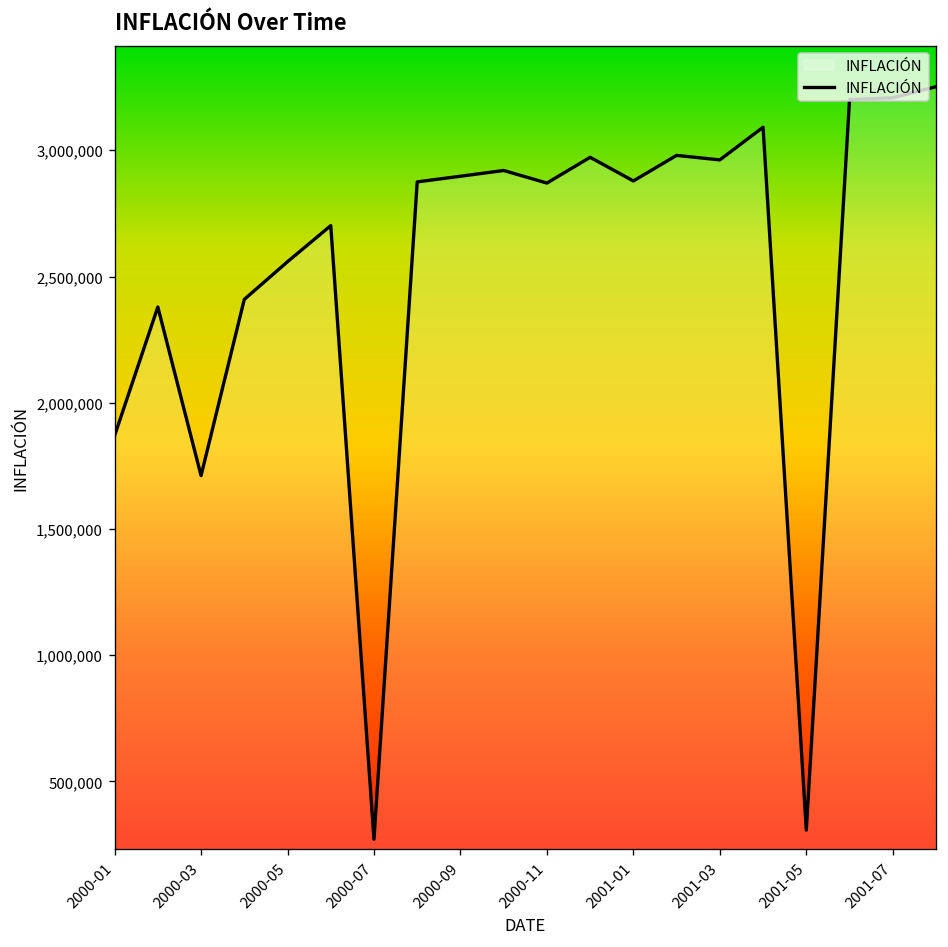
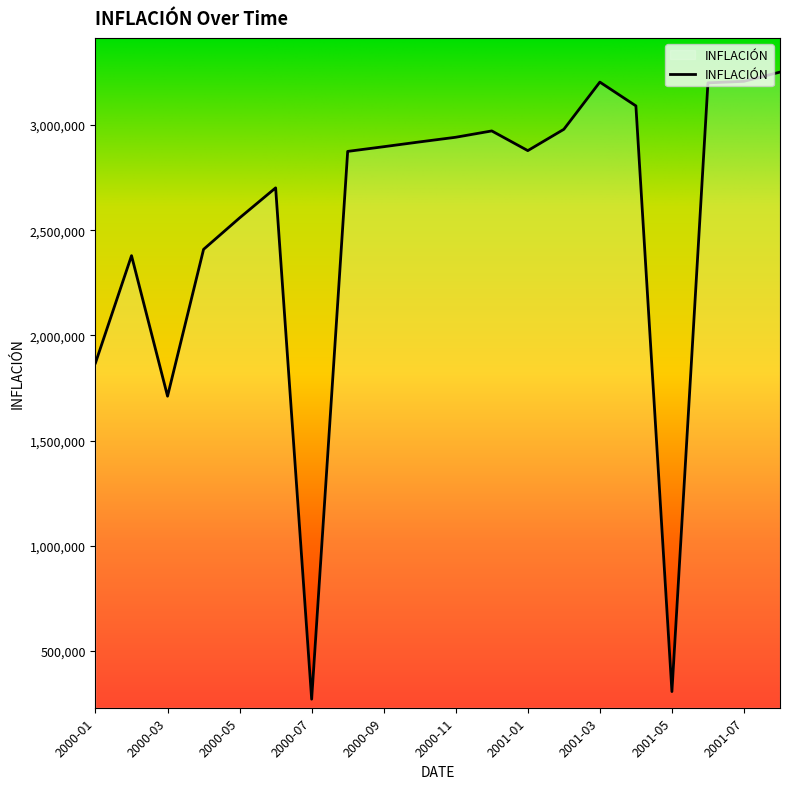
2000-11: 2,870,000 -> 2,940,000
2001-03: 2,960,000 -> 3,200,000
